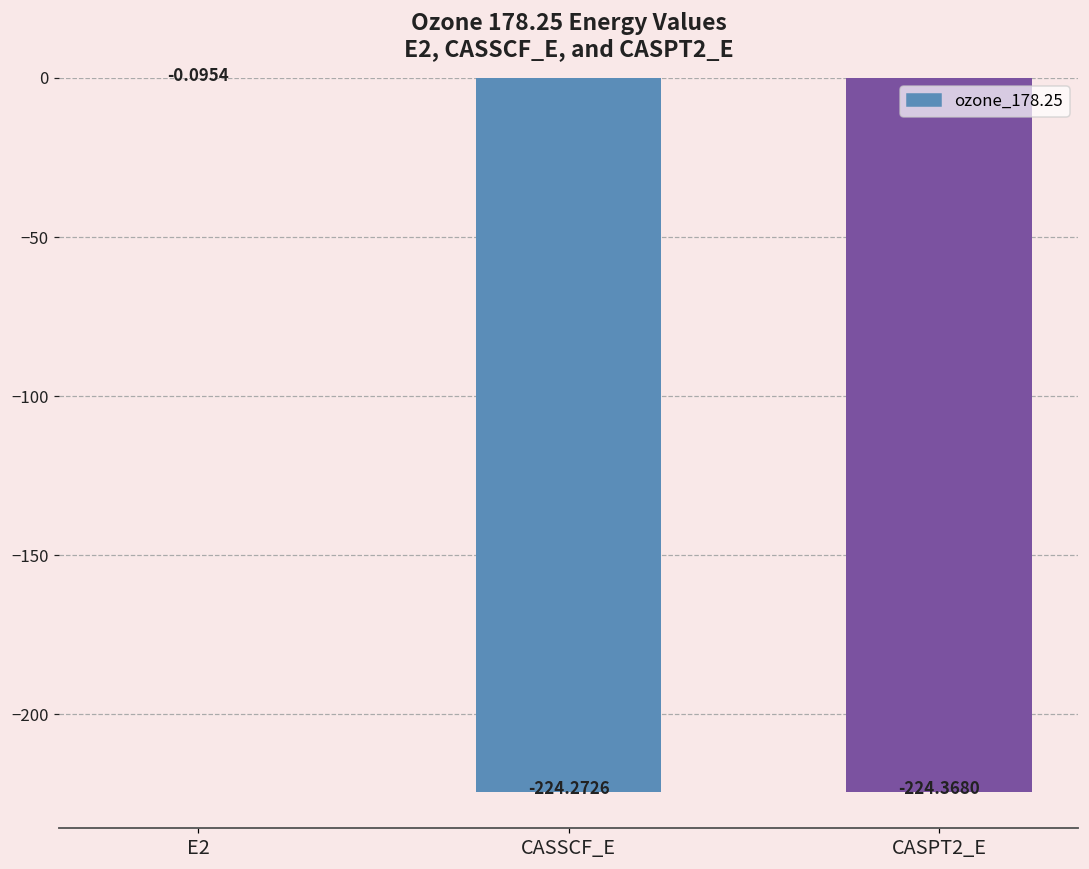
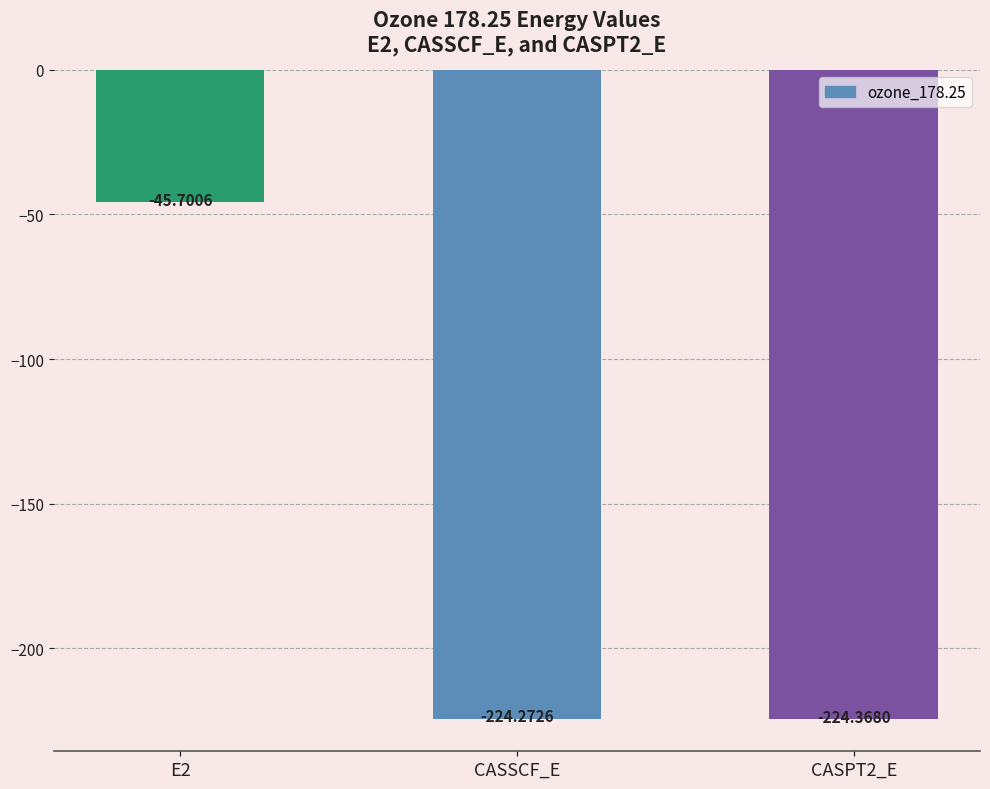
E2: -0.0954 -> -45.7006
